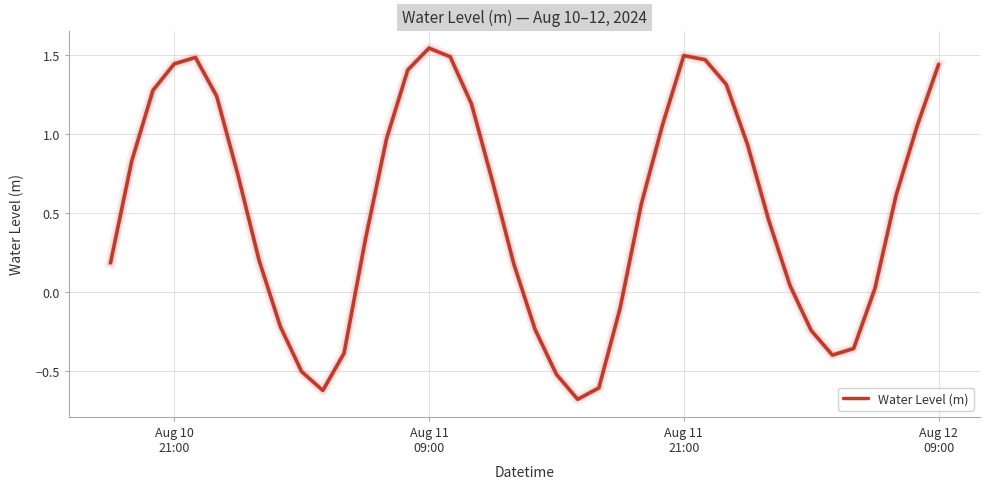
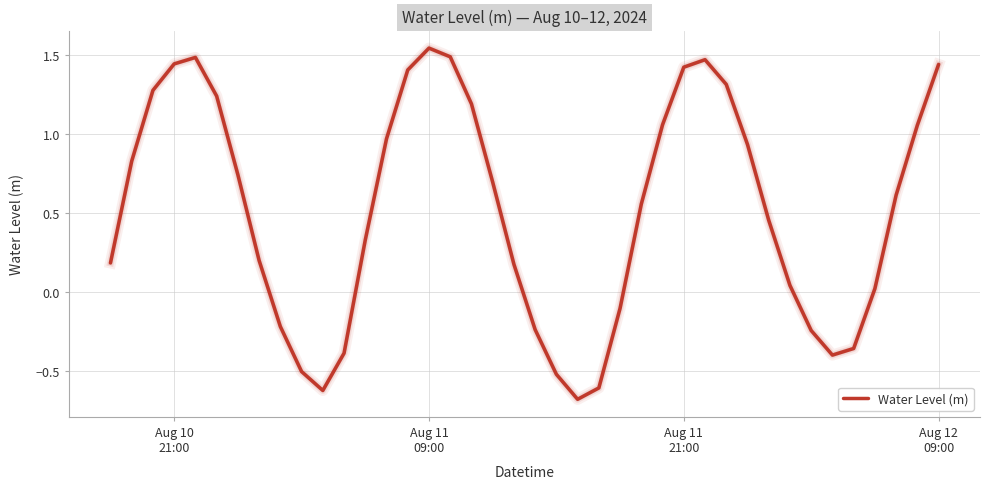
Aug 11 21:00: 1.50 -> 1.42
